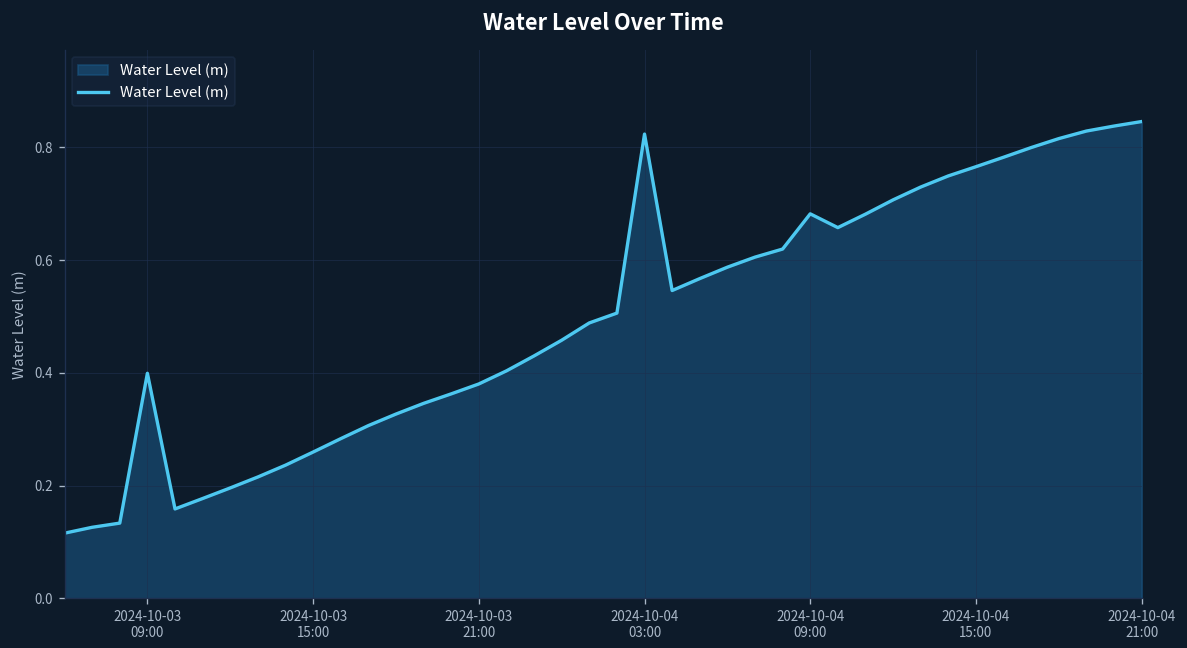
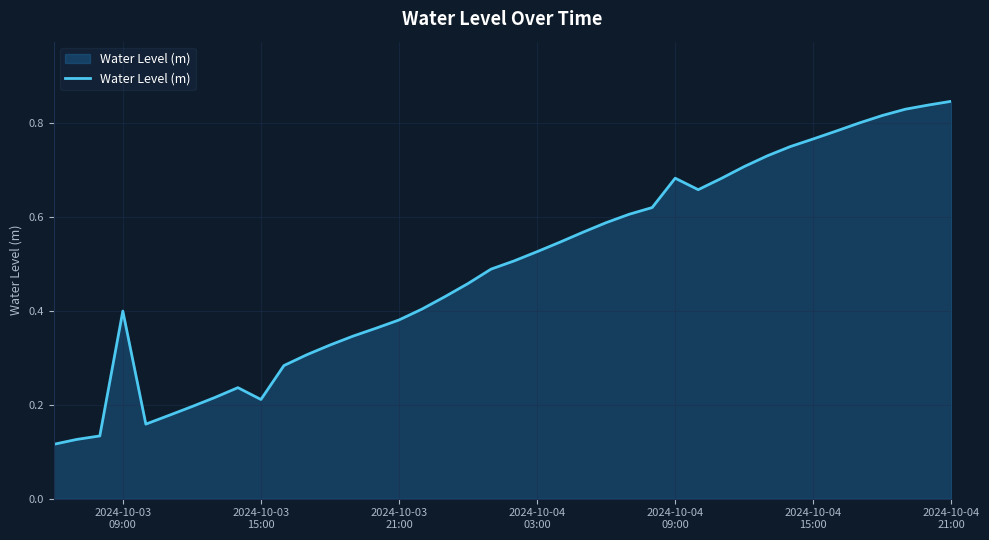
2024-10-03 15:00: 0.26 -> 0.21
2024-10-04 03:00: 0.82 -> 0.53
